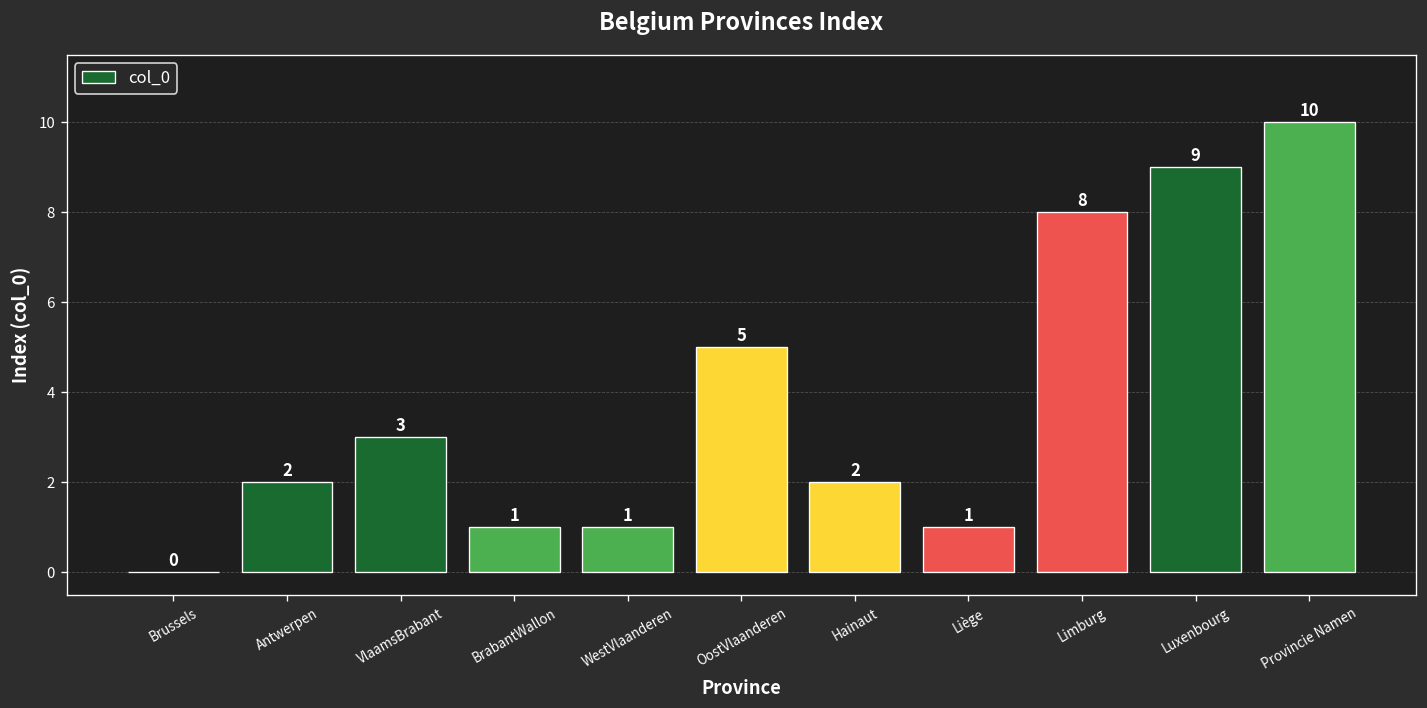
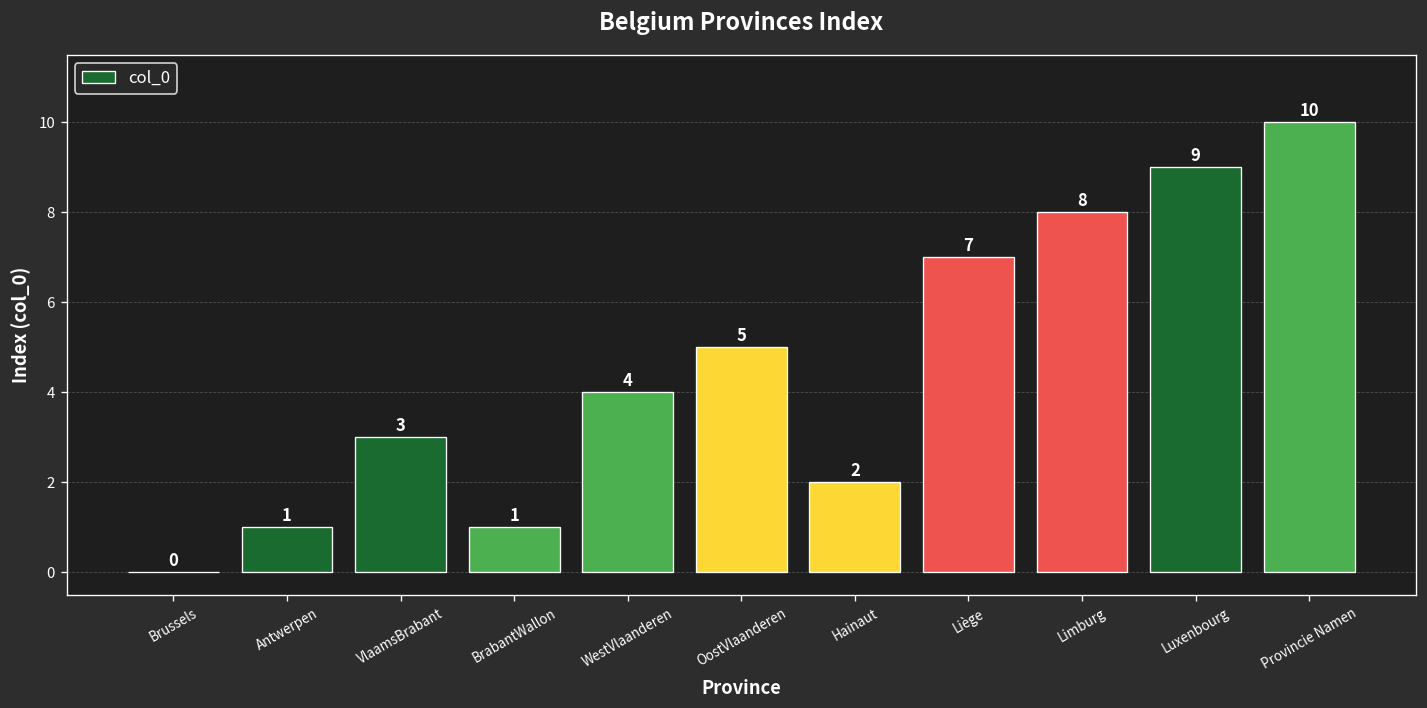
Antwerpen: 2 -> 1
WestVlaanderen: 1 -> 4
Liège: 1 -> 7
